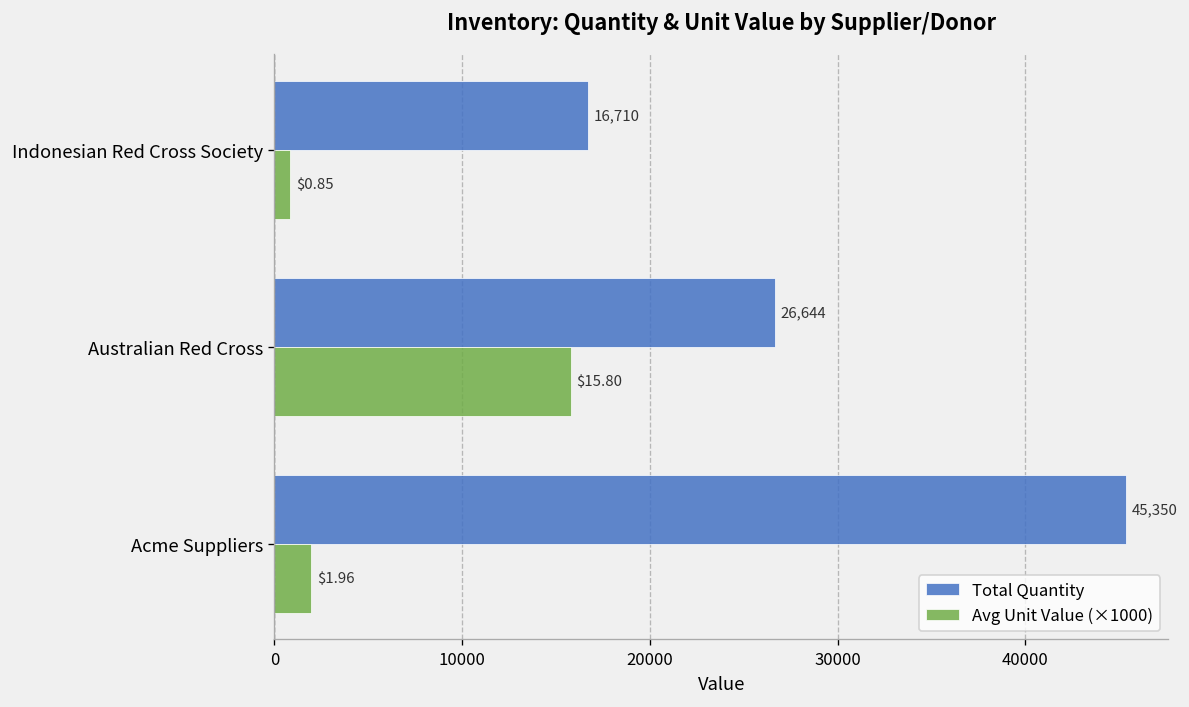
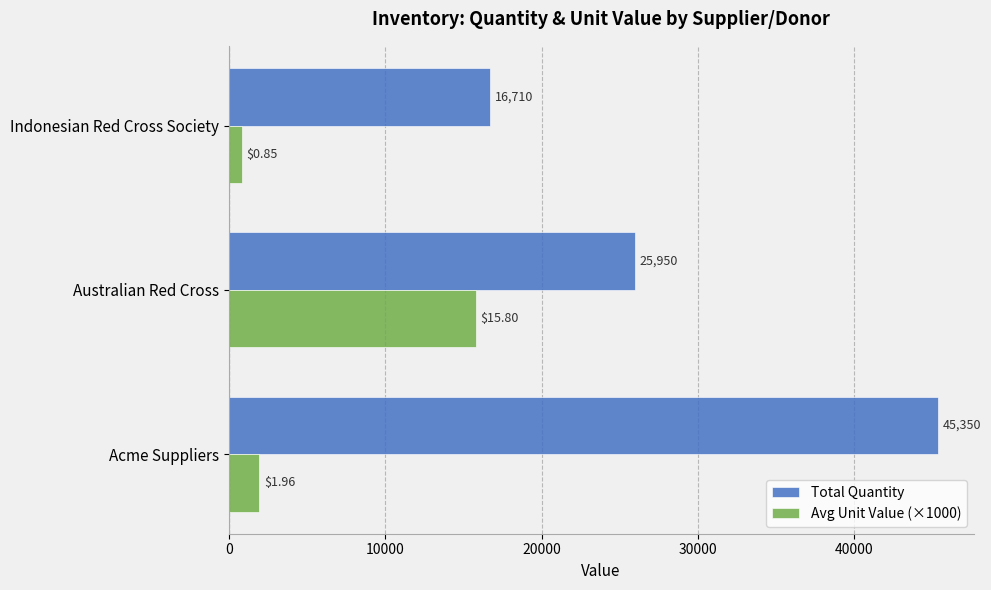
Total Quantity, Australian Red Cross: 26,644 -> 25,950
